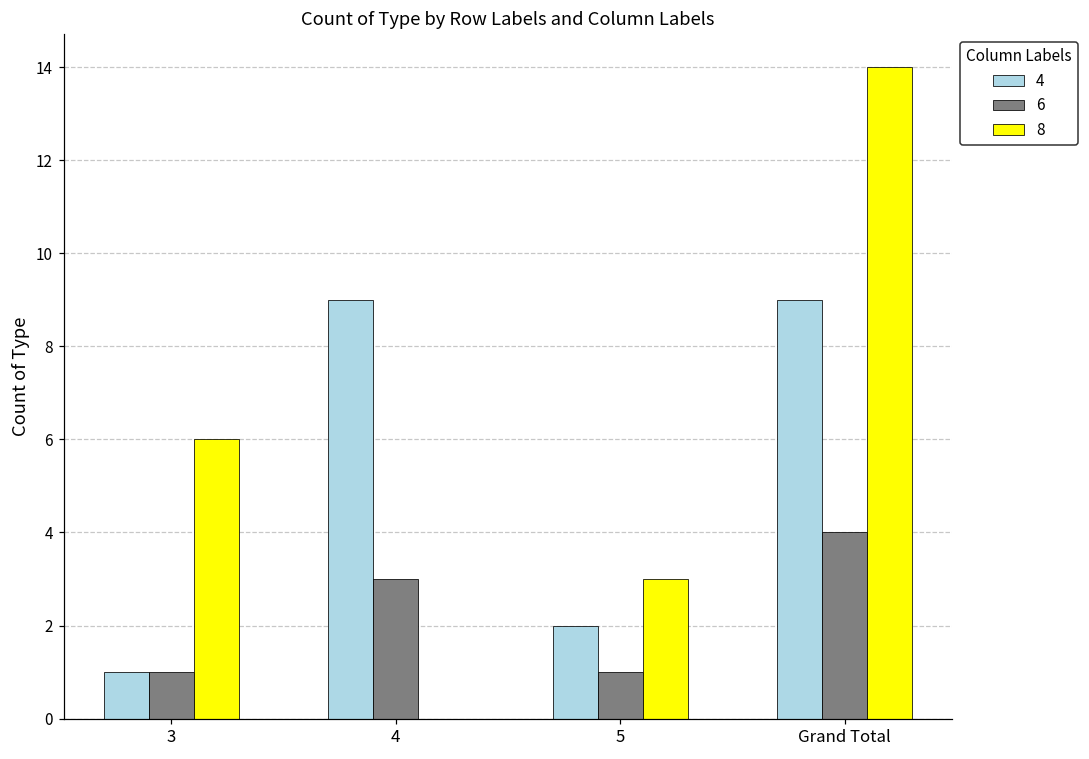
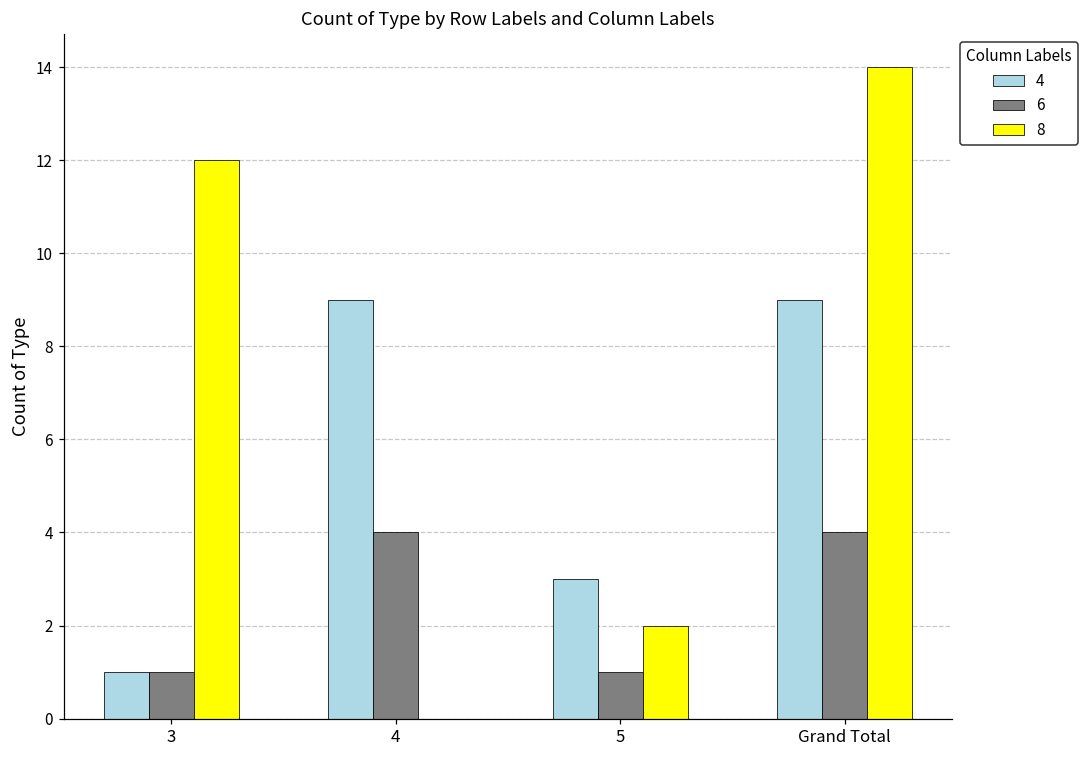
8, 3: 6 -> 12
6, 4: 3 -> 4
4, 5: 2 -> 3
8, 5: 3 -> 2
